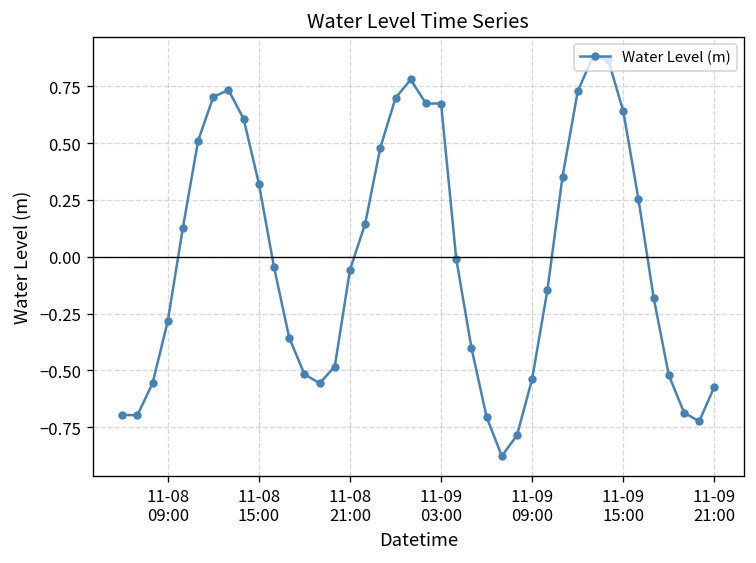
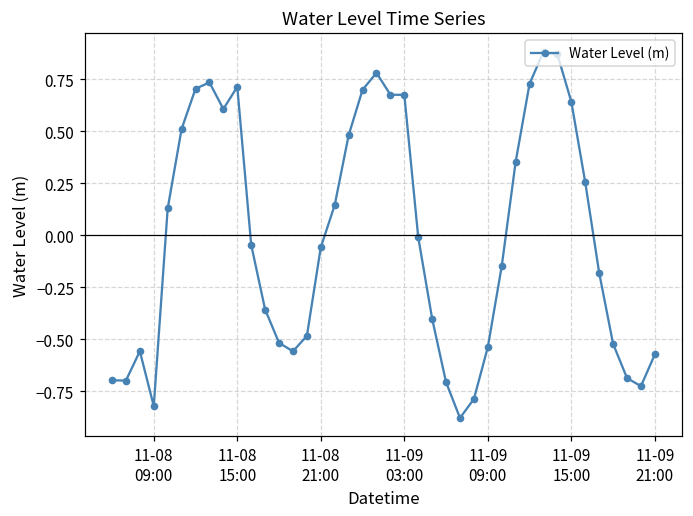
11-08 09:00: -0.28 -> -0.82
11-08 15:00: 0.32 -> 0.71
